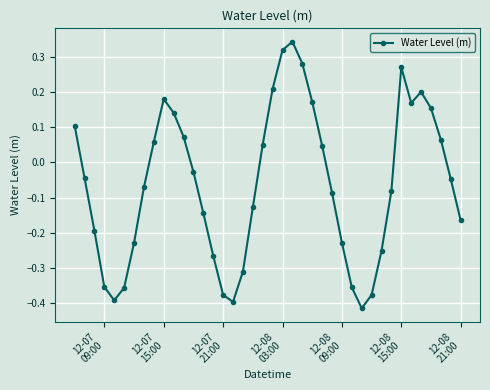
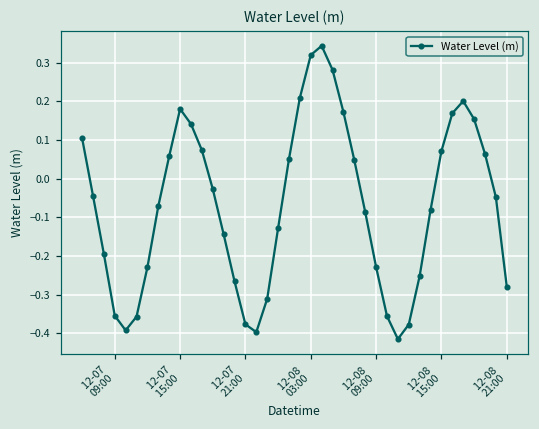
12-08 15:00: 0.27 -> 0.07
12-08 21:00: -0.17 -> -0.28
